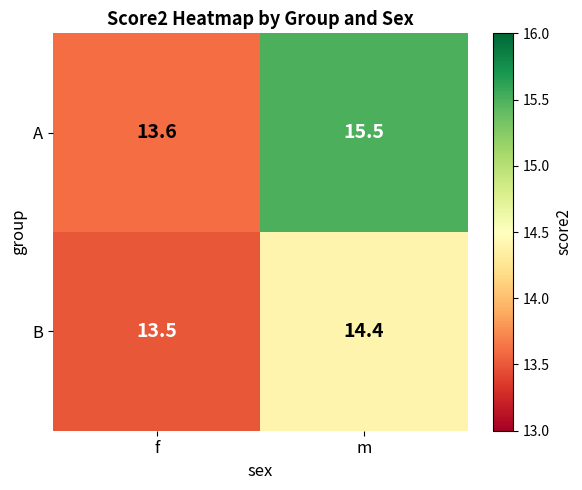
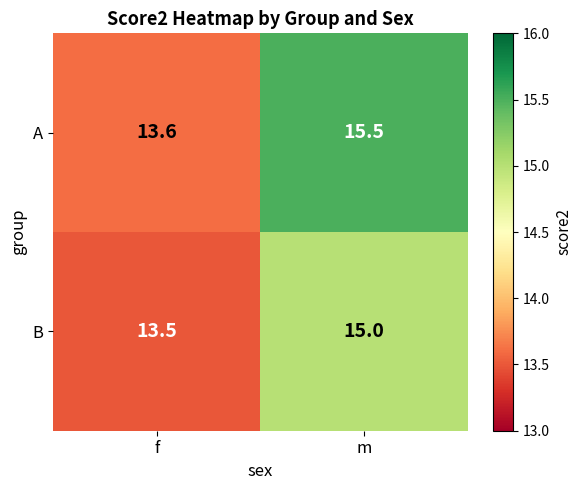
B, m: 14.4 -> 15.0
